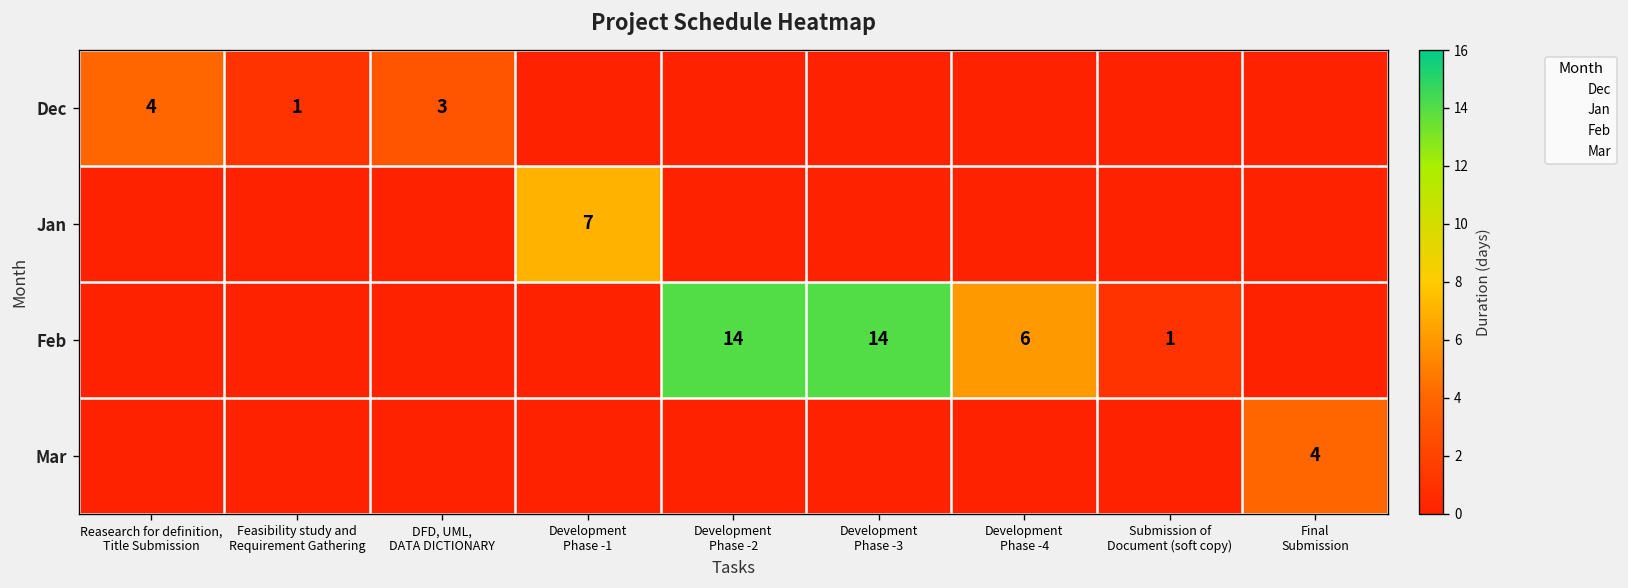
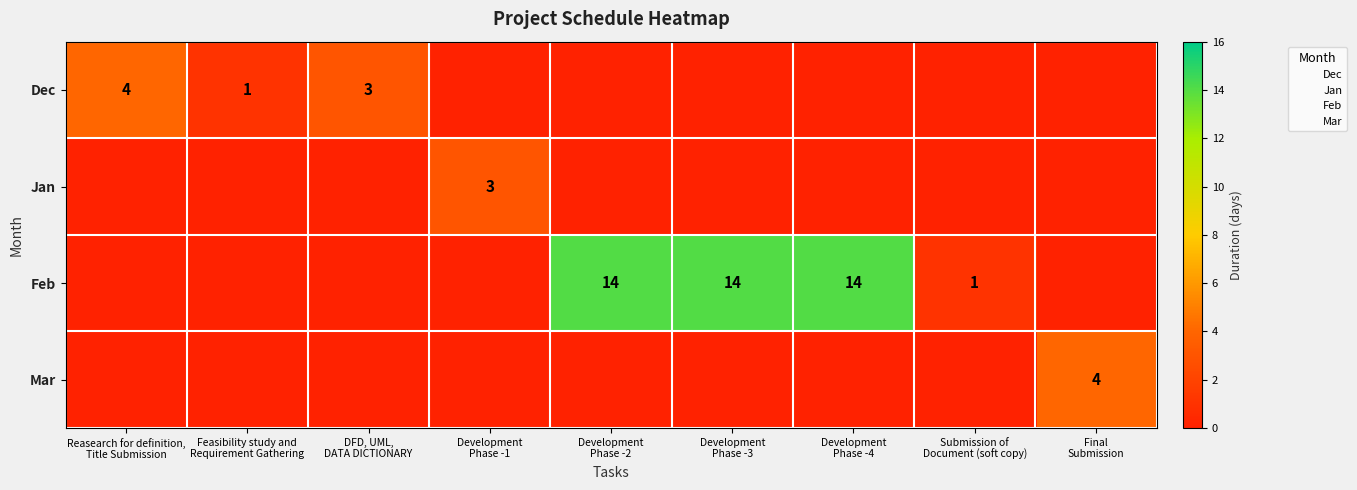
Jan, Development Phase -1: 7 -> 3
Feb, Development Phase -4: 6 -> 14
